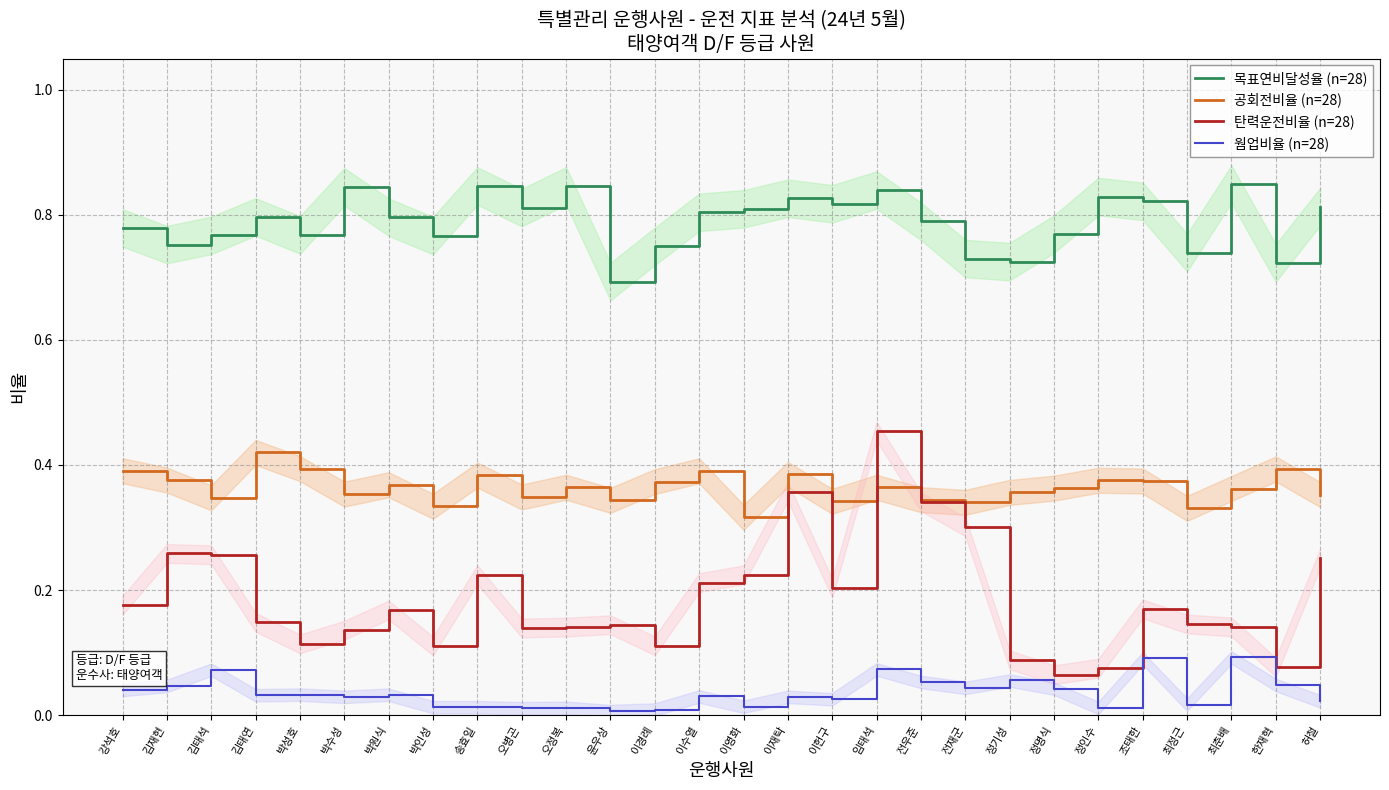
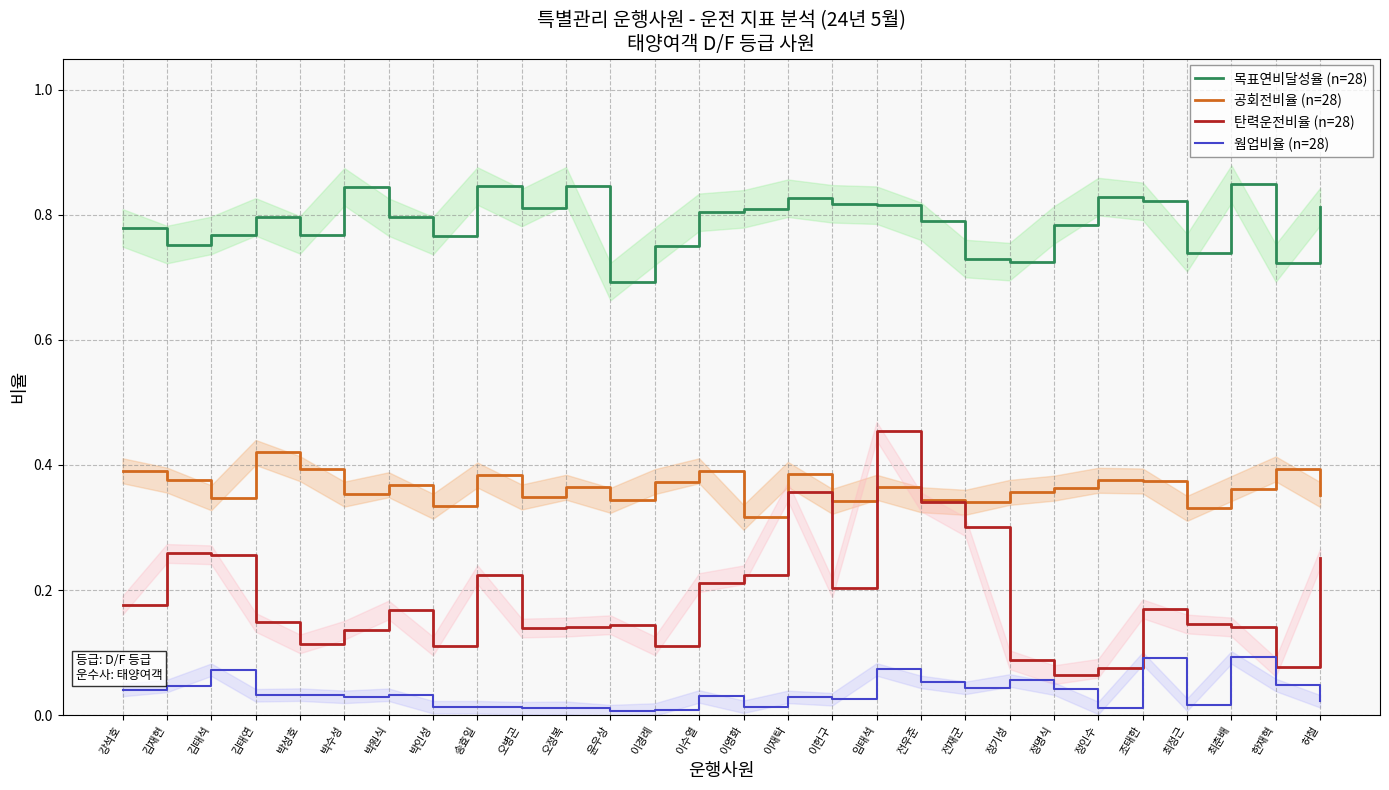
목표연비달성율 (n=28), 임태석: 0.84 -> 0.82
목표연비달성율 (n=28), 정명식: 0.77 -> 0.78
